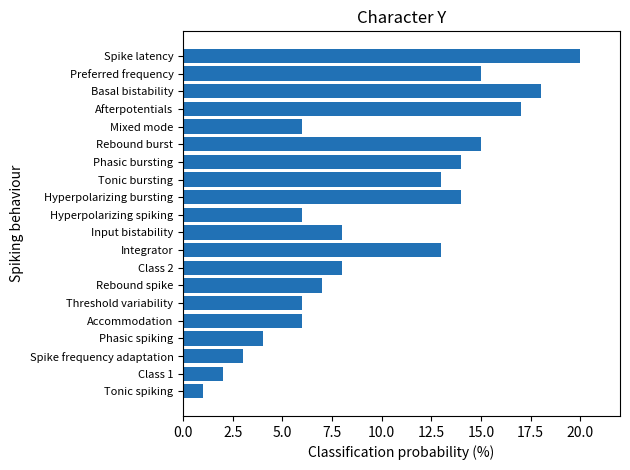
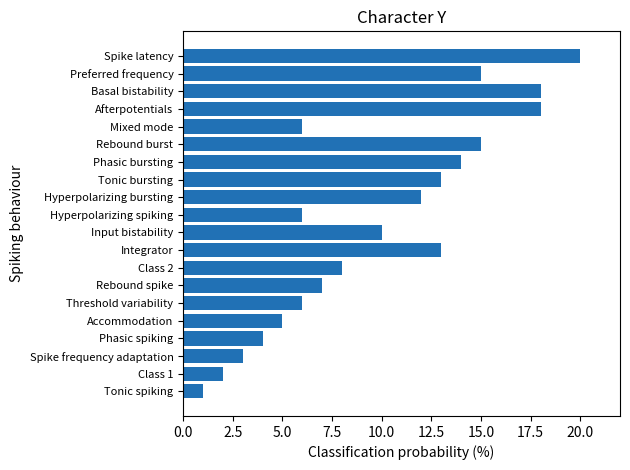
Afterpotentials: 17 -> 18
Hyperpolarizing bursting: 14 -> 12
Input bistability: 8 -> 10
Accommodation: 6 -> 5
